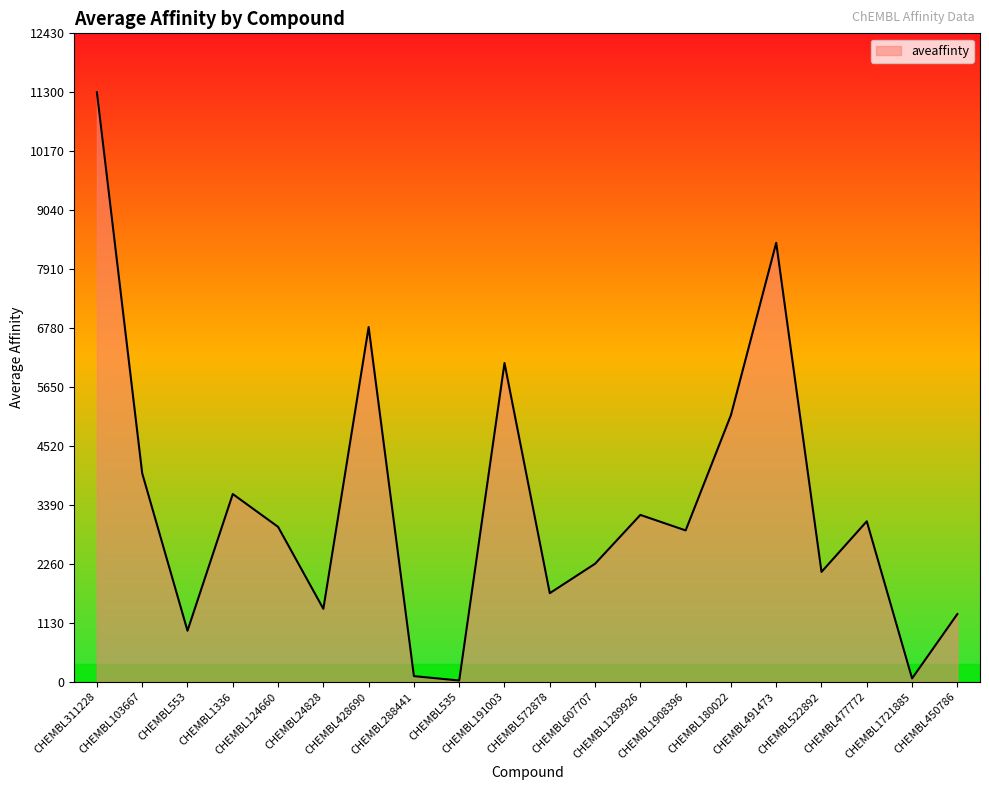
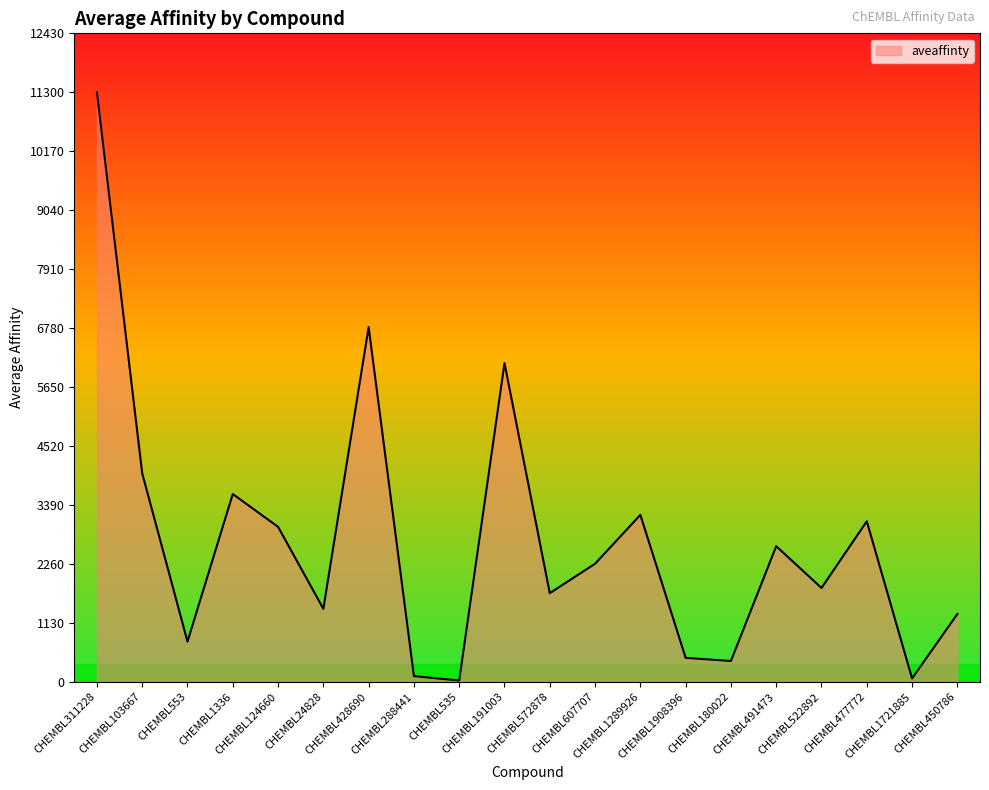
CHEMBL553: 1000 -> 800
CHEMBL1908396: 2900 -> 500
CHEMBL180022: 5100 -> 400
CHEMBL491473: 8400 -> 2600
CHEMBL522892: 2100 -> 1800
